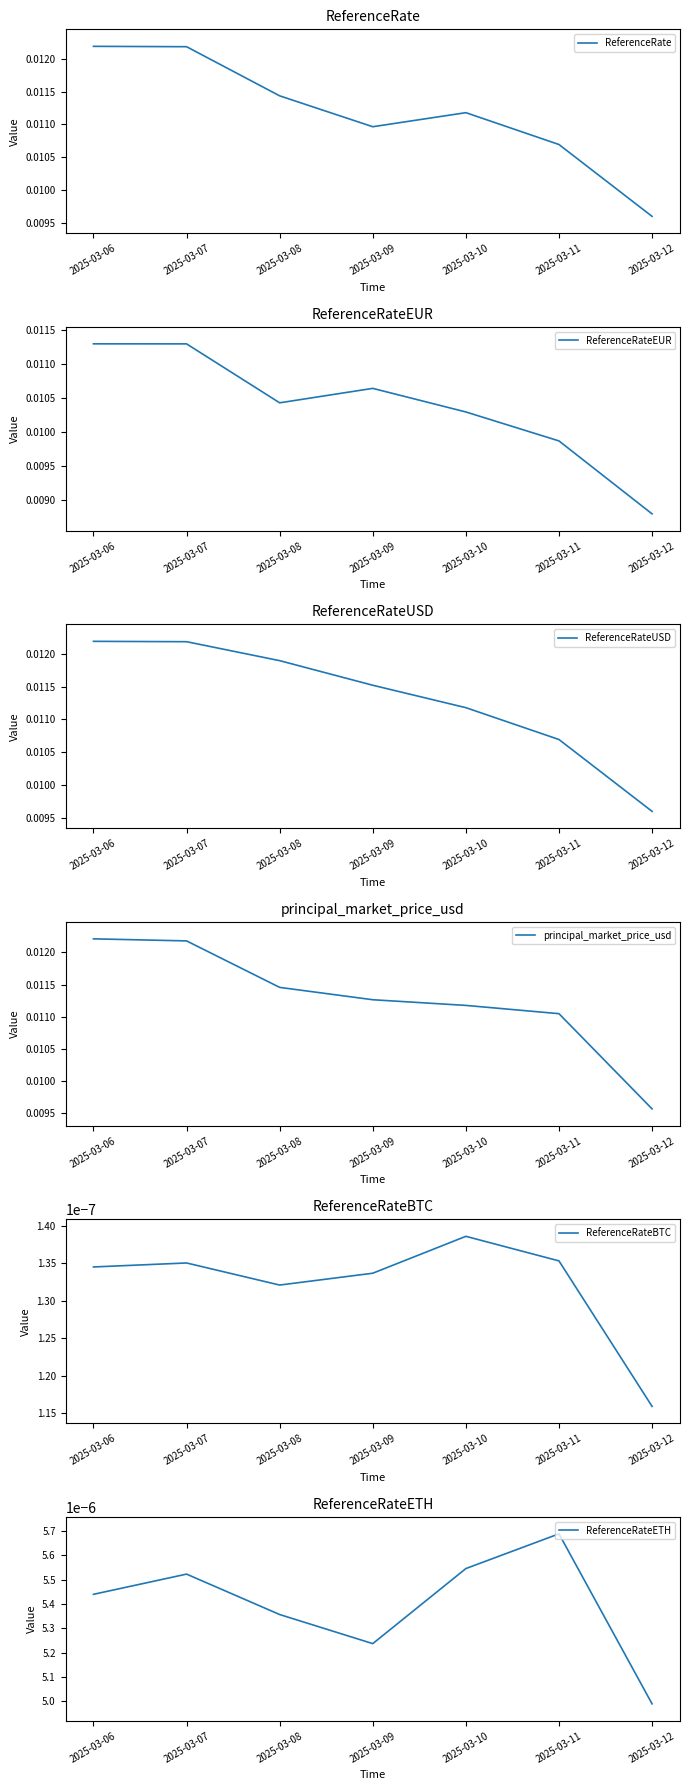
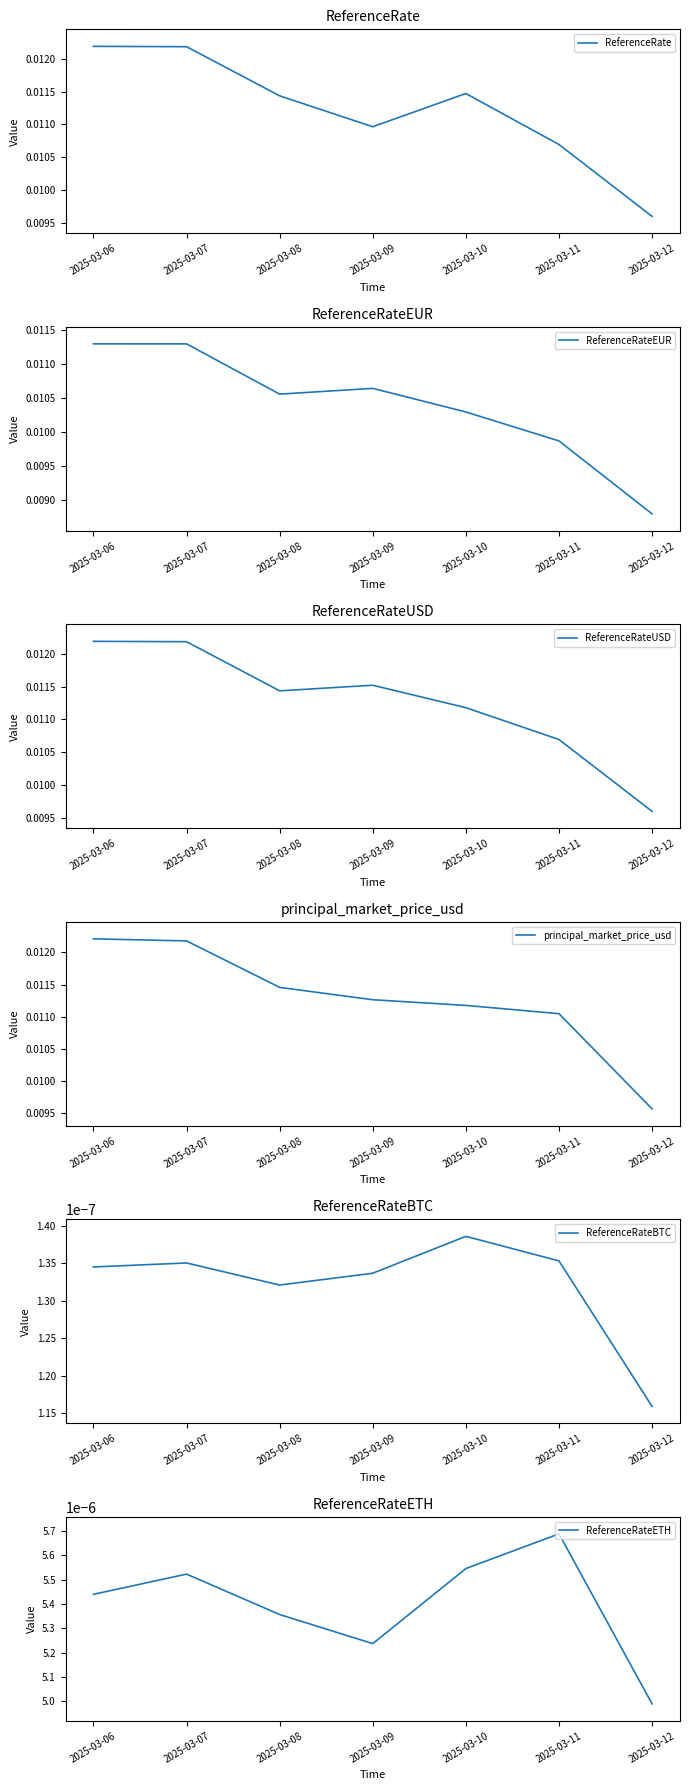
ReferenceRate, 2025-03-10: 0.0112 -> 0.0115
ReferenceRateEUR, 2025-03-08: 0.0104 -> 0.0106
ReferenceRateUSD, 2025-03-08: 0.0119 -> 0.0114
